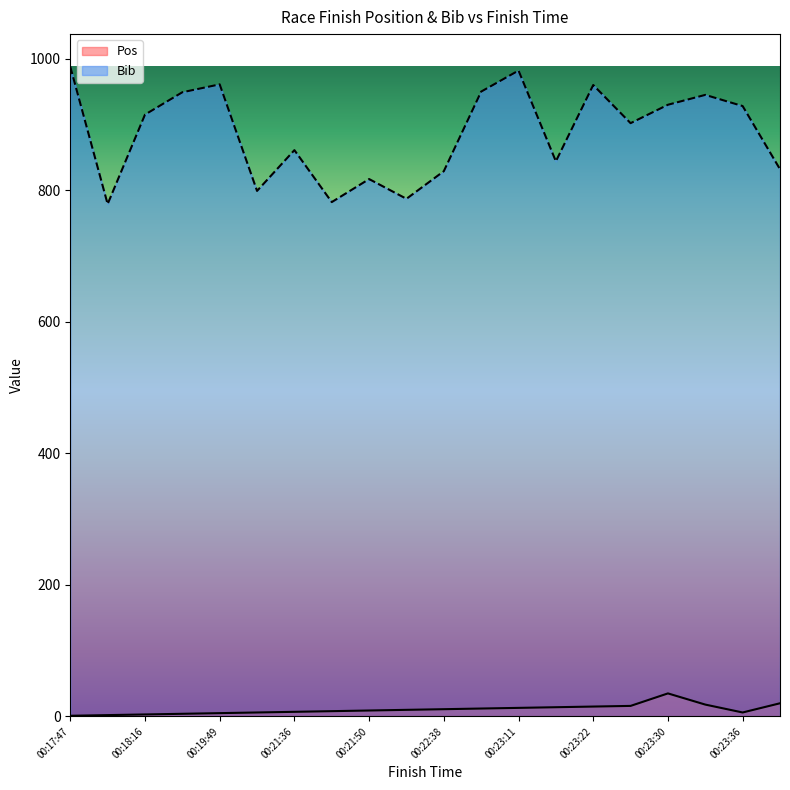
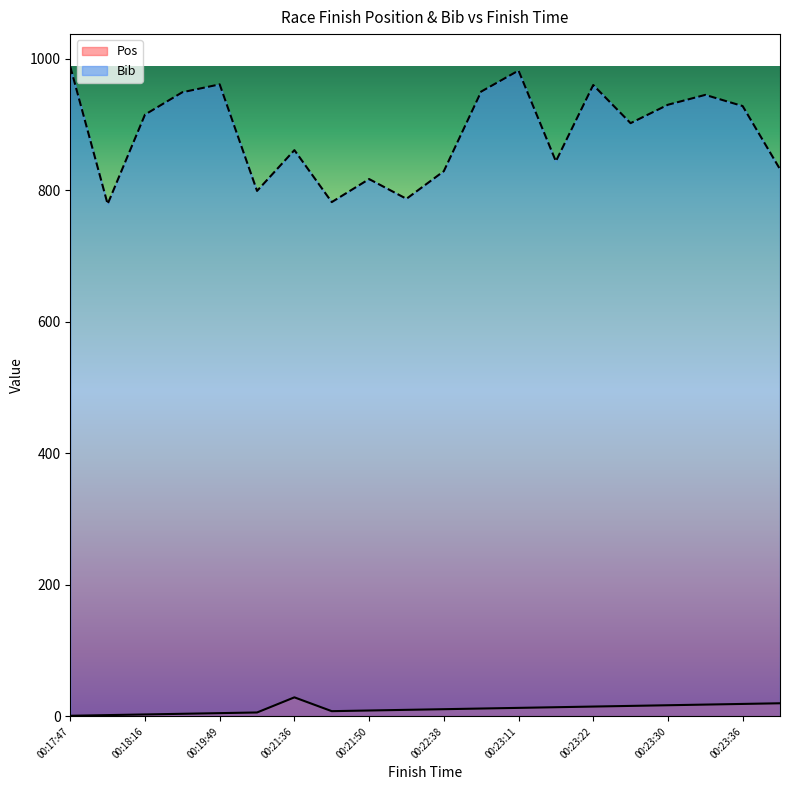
Pos, 00:21:36: 10 -> 30
Pos, 00:23:30: 40 -> 20
Pos, 00:23:36: 10 -> 20
